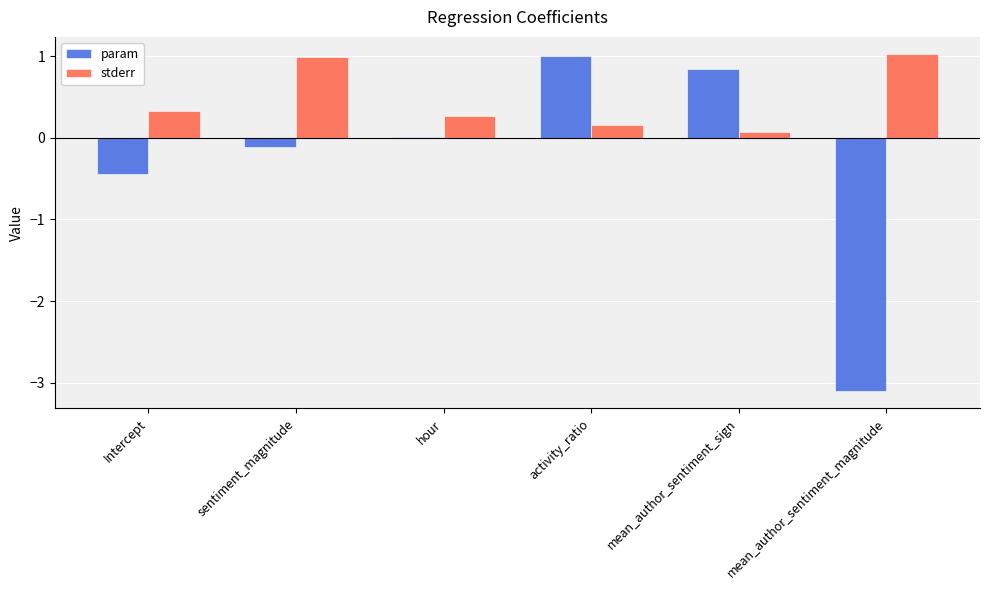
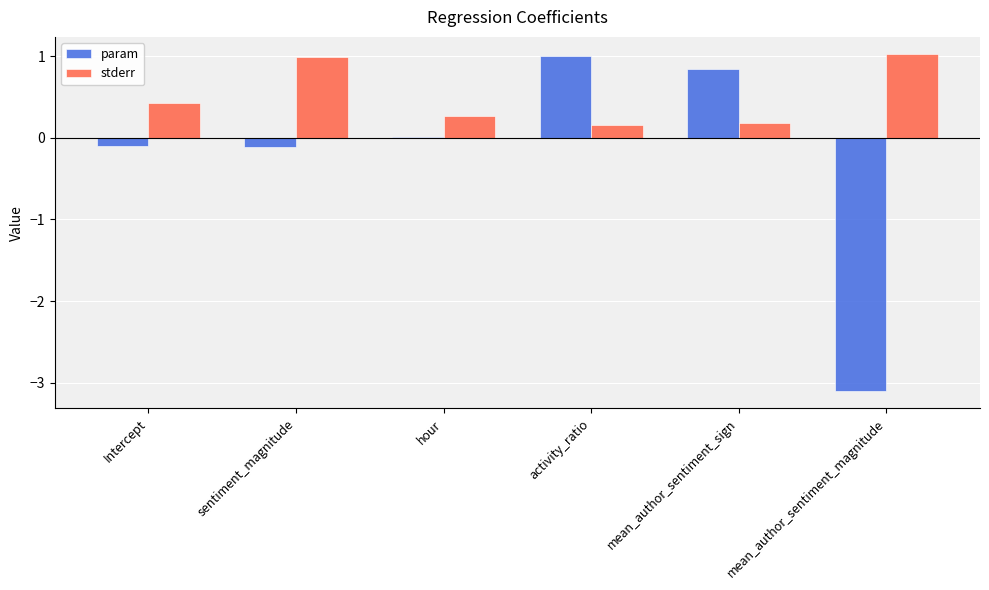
param, Intercept: -0.4 -> -0.1
stderr, Intercept: 0.3 -> 0.4
stderr, mean_author_sentiment_sign: 0.1 -> 0.2
